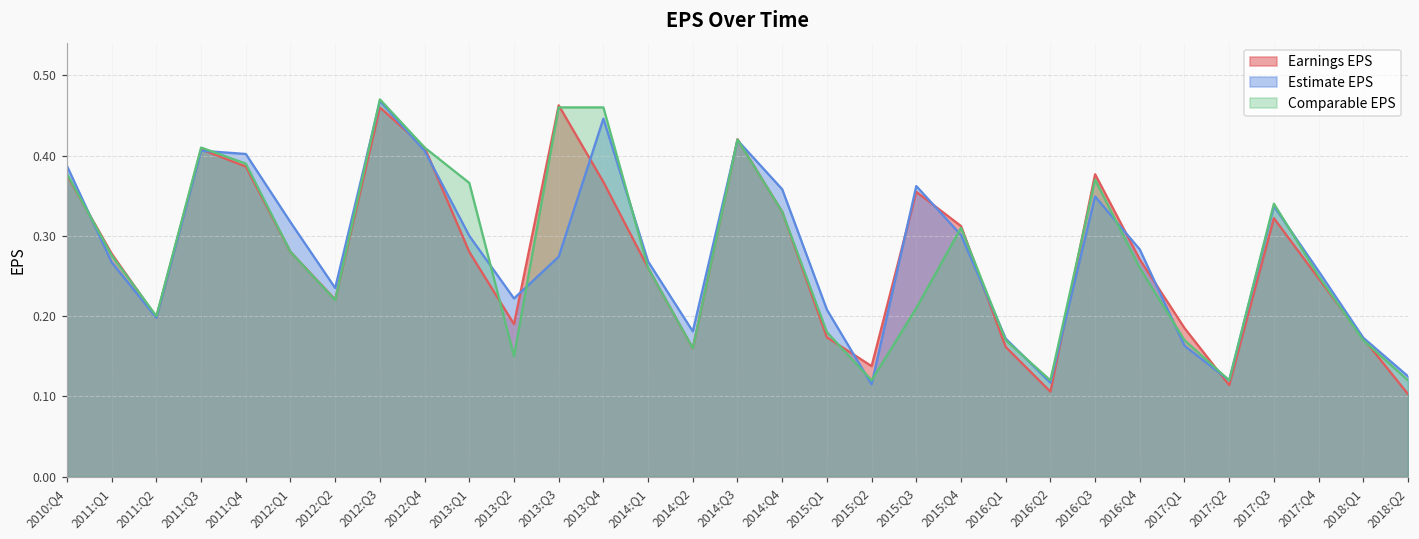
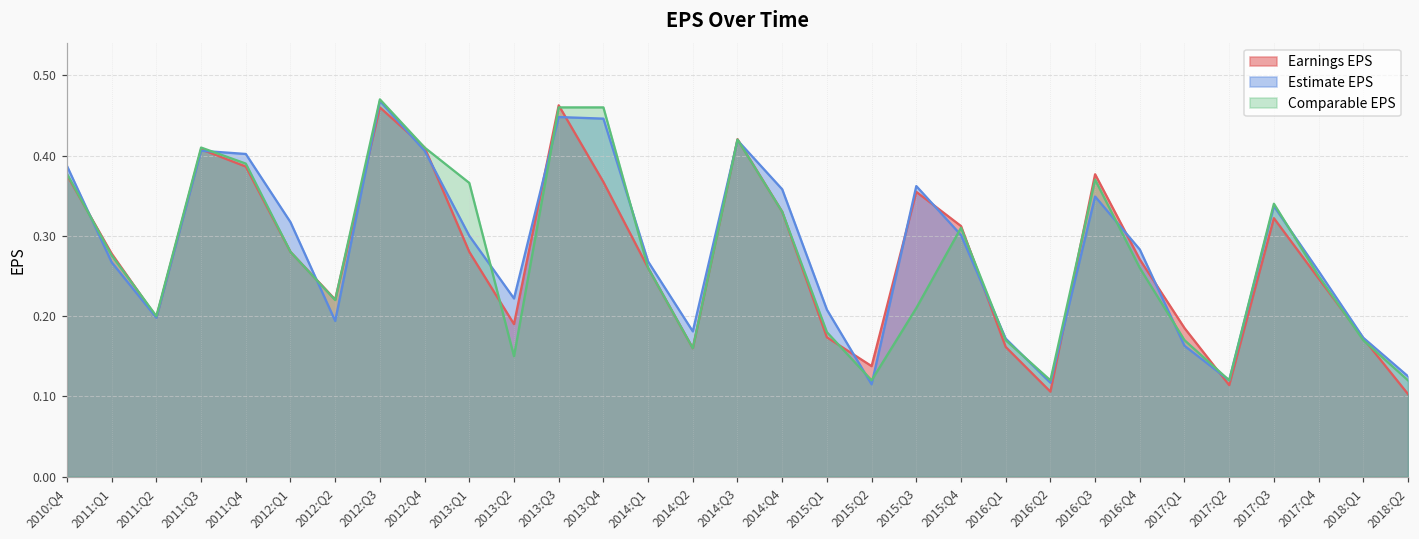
Estimate EPS, 2012:Q2: 0.24 -> 0.19
Estimate EPS, 2013:Q3: 0.27 -> 0.45
